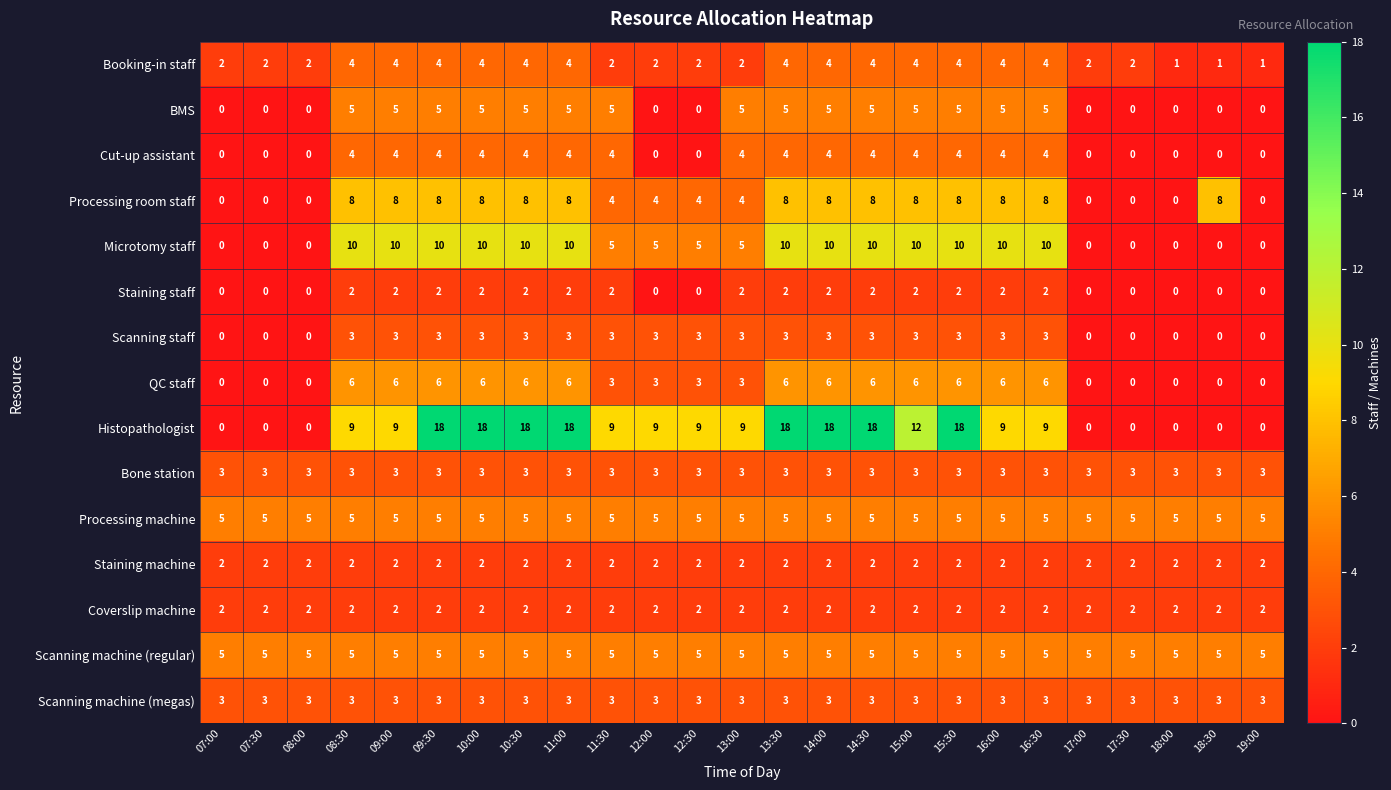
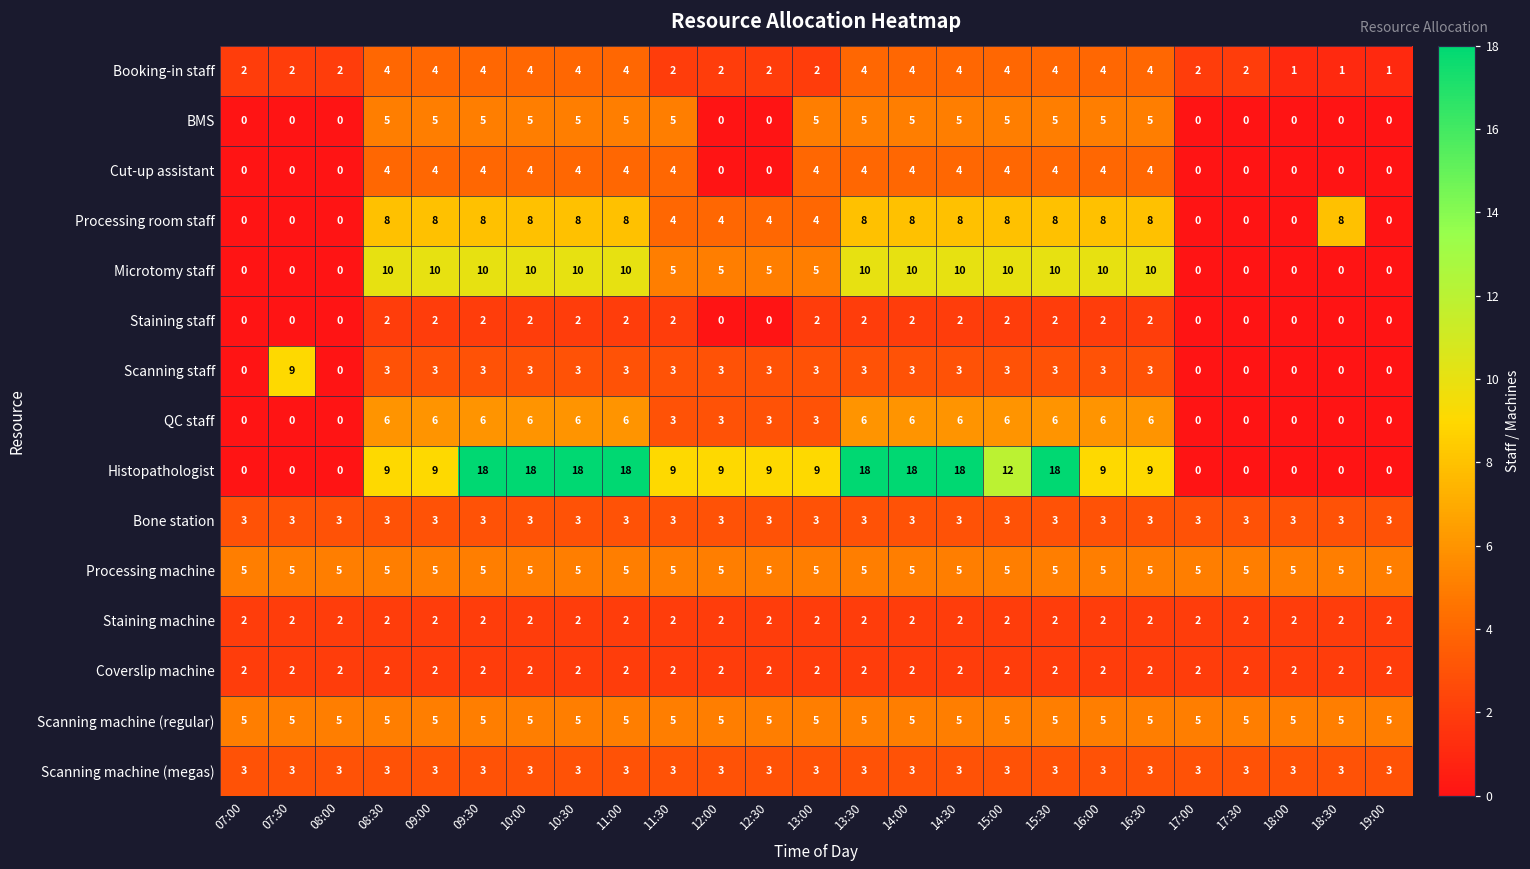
Scanning staff, 07:30: 0 -> 9
